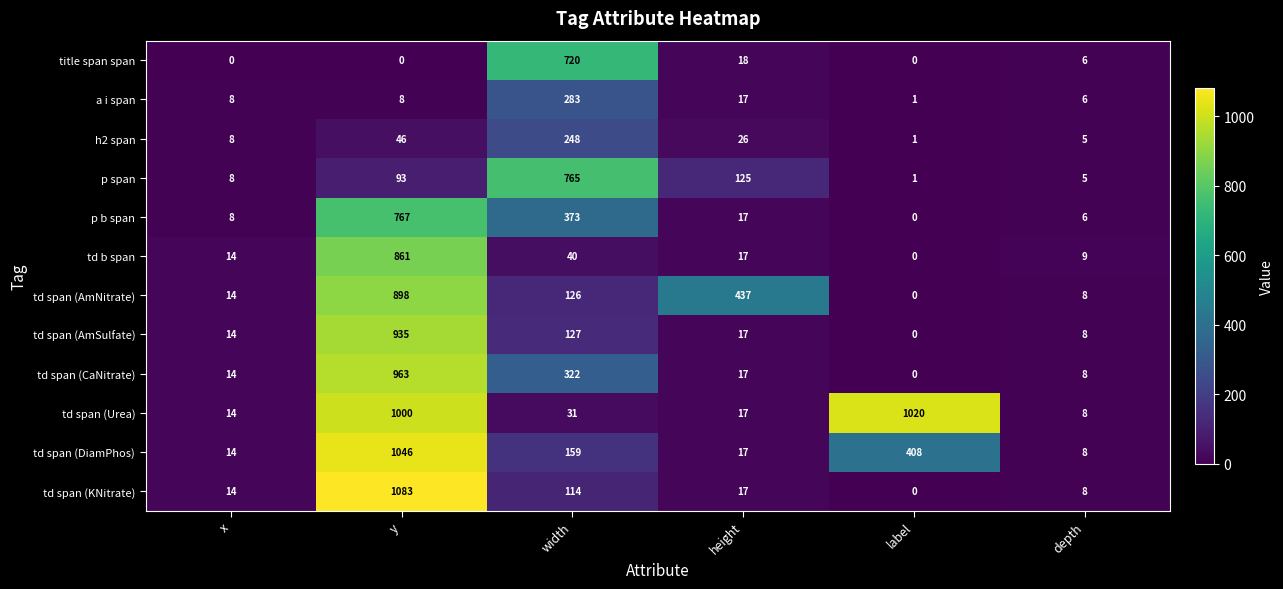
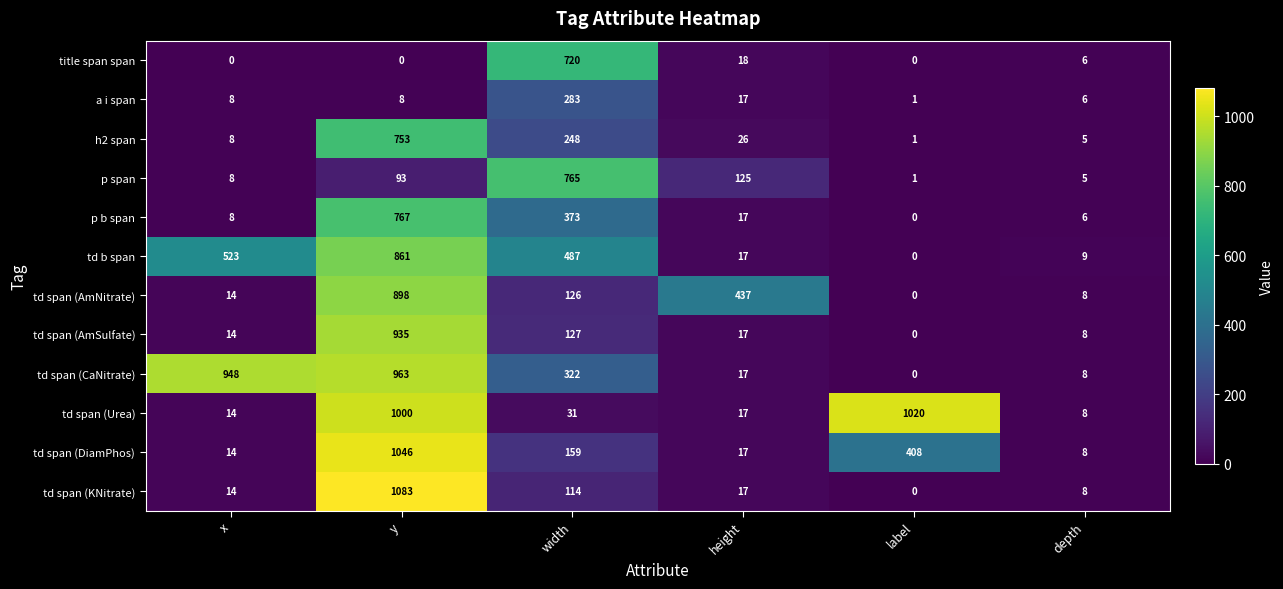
h2 span, y: 46 -> 753
td b span, x: 14 -> 523
td b span, width: 40 -> 487
td span (CaNitrate), x: 14 -> 948
